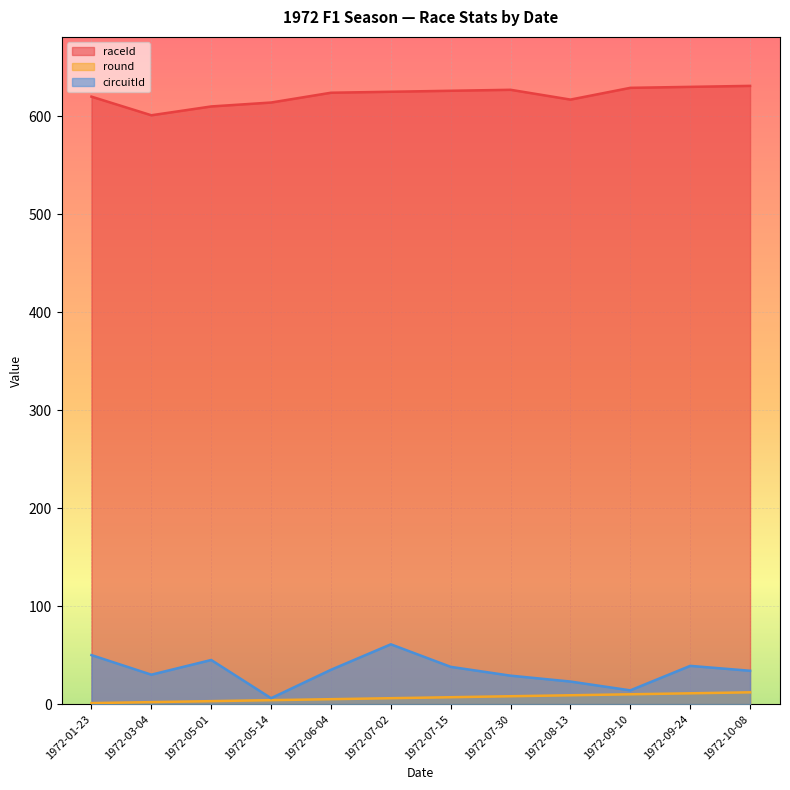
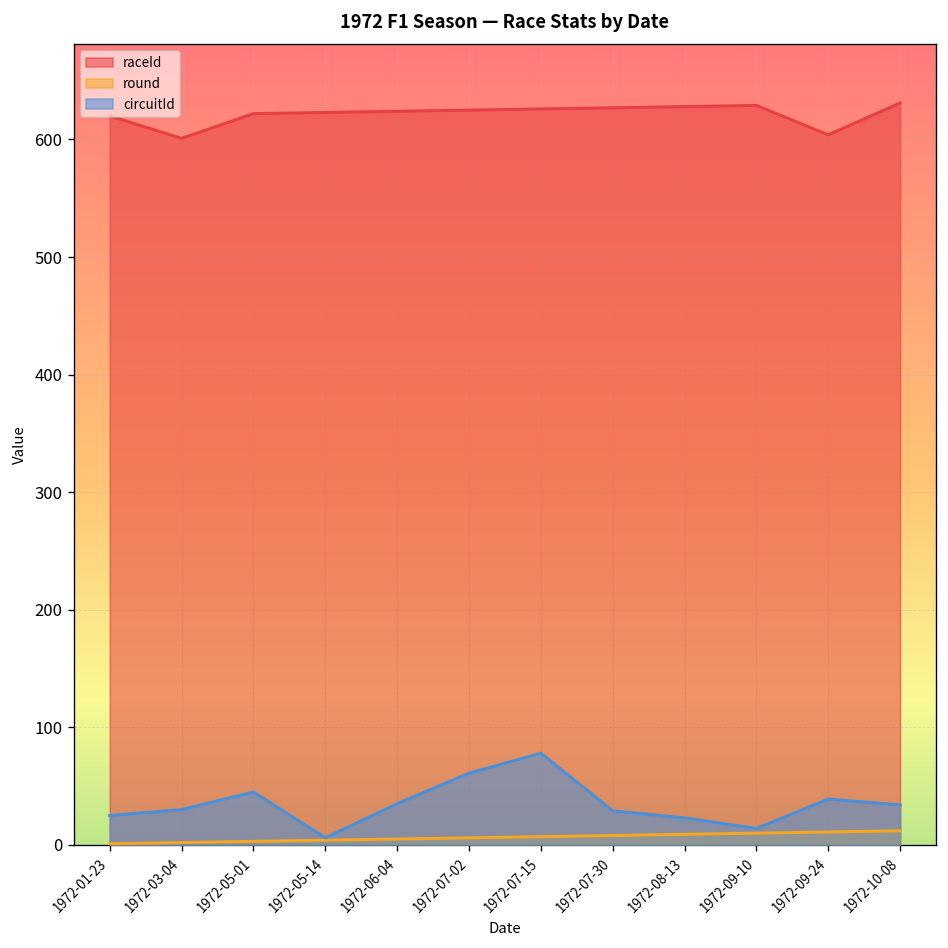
circuitId, 1972-01-23: 50 -> 30
raceId, 1972-05-01: 610 -> 620
raceId, 1972-05-14: 610 -> 620
circuitId, 1972-07-15: 40 -> 80
raceId, 1972-08-13: 620 -> 630
raceId, 1972-09-24: 630 -> 600
